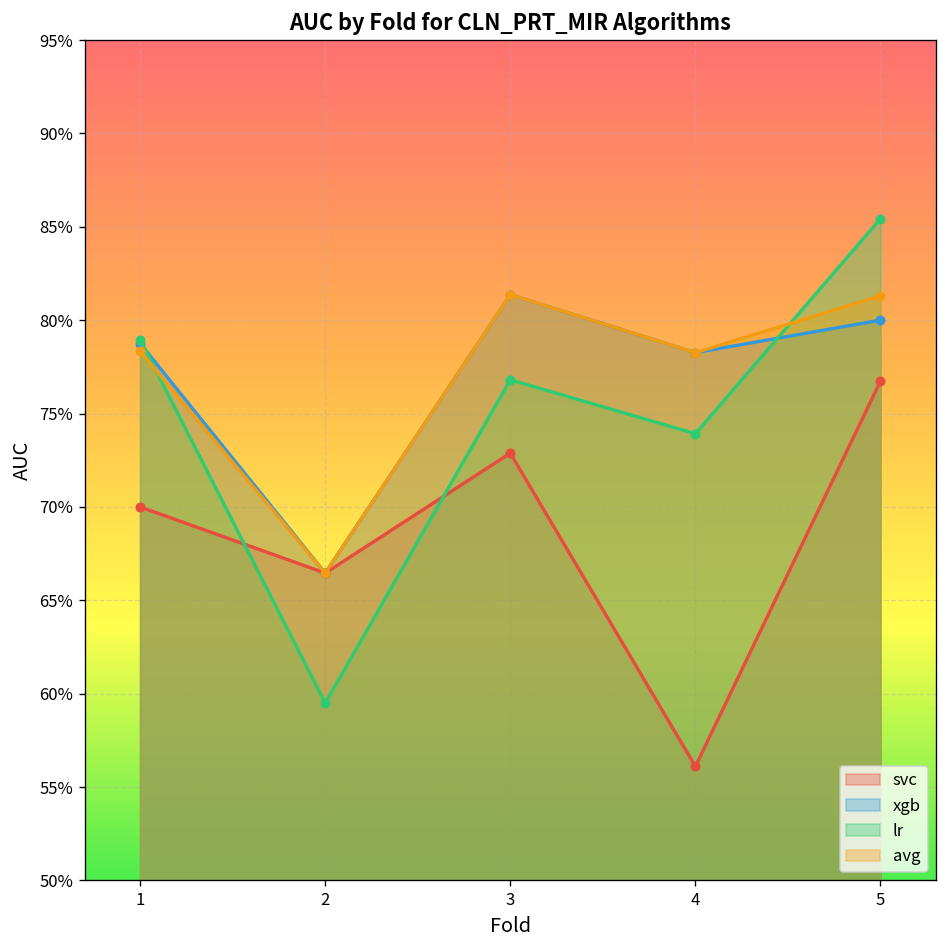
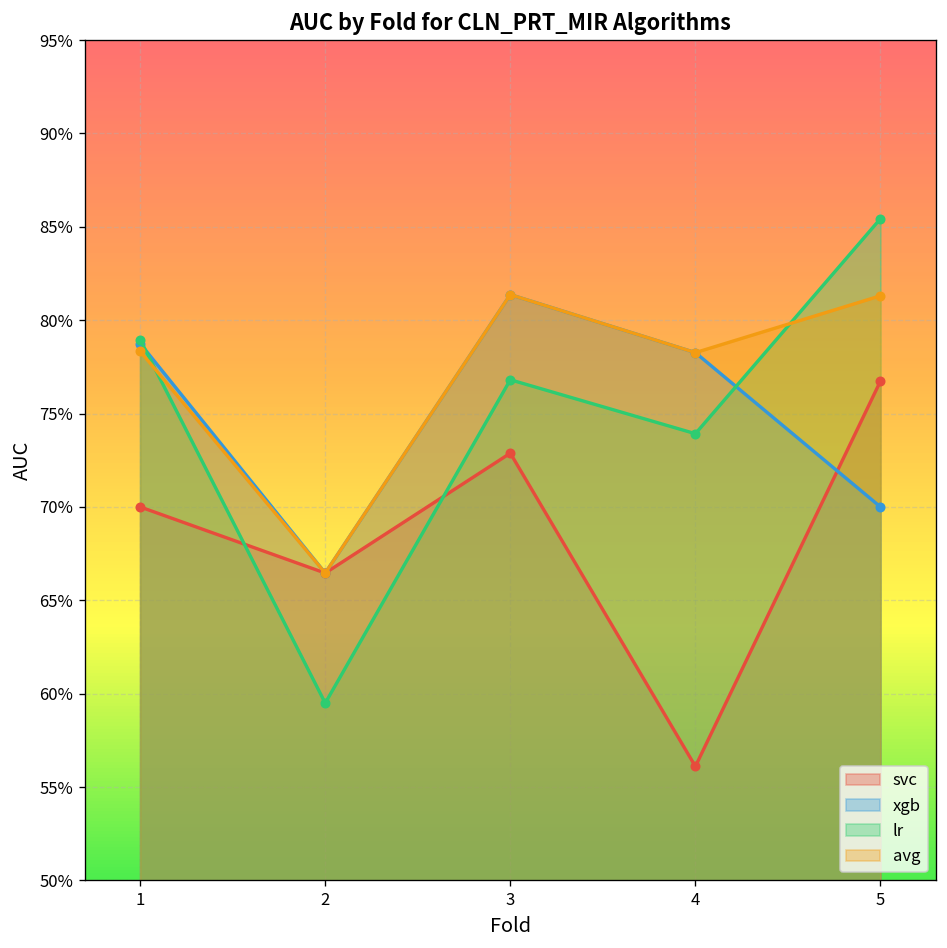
xgb, 5: 80.0% -> 70.0%
